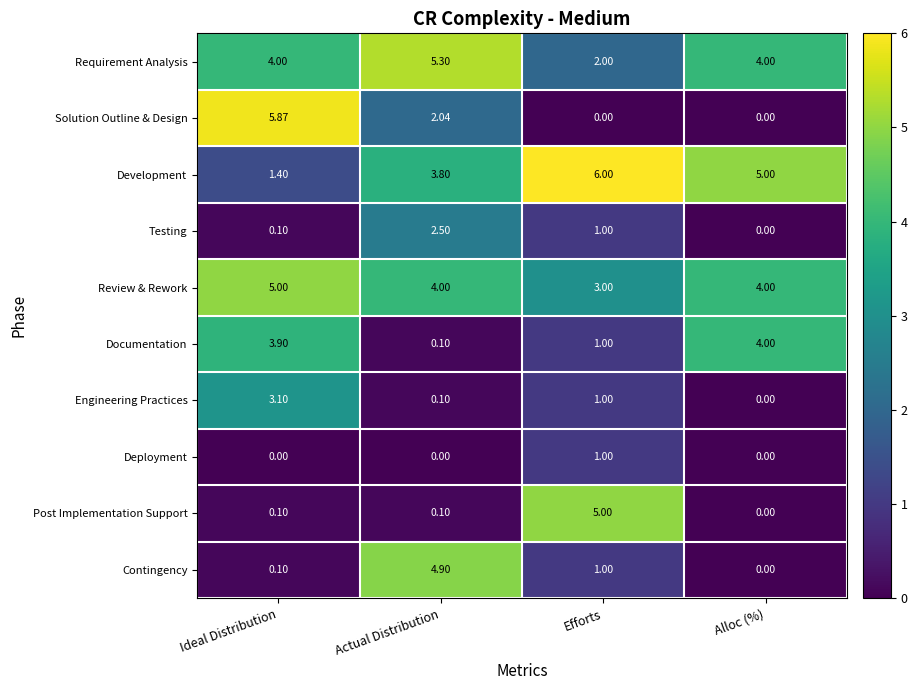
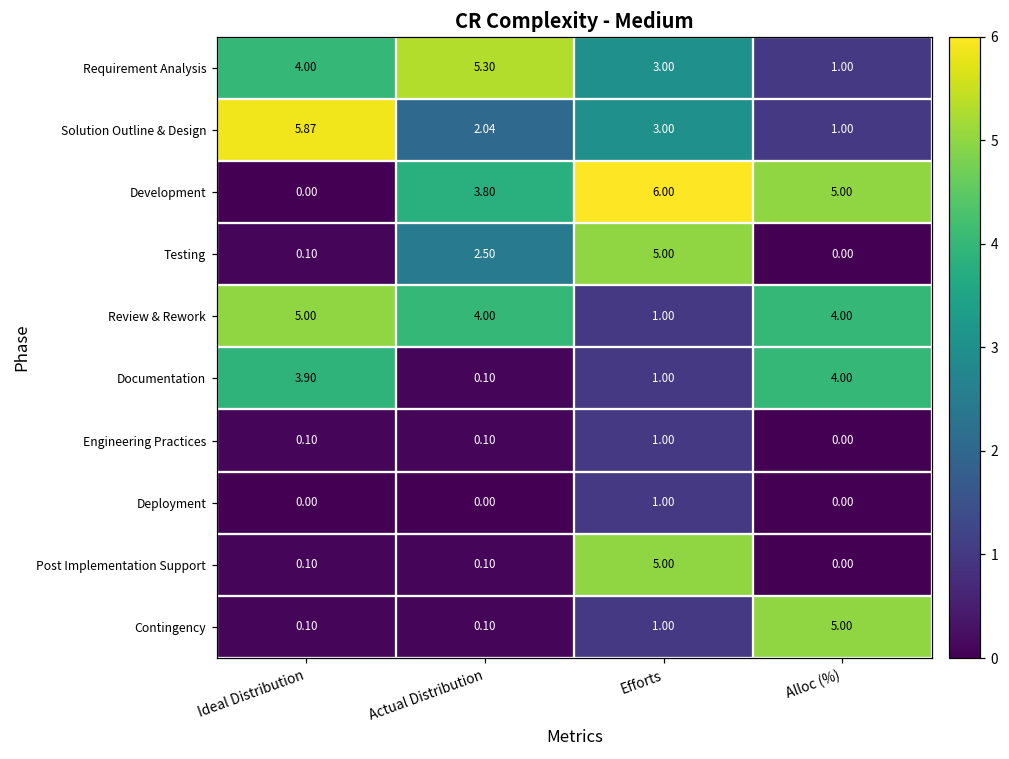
Requirement Analysis, Efforts: 2.00 -> 3.00
Requirement Analysis, Alloc (%): 4.00 -> 1.00
Solution Outline & Design, Efforts: 0.00 -> 3.00
Solution Outline & Design, Alloc (%): 0.00 -> 1.00
Development, Ideal Distribution: 1.40 -> 0.00
Testing, Efforts: 1.00 -> 5.00
Review & Rework, Efforts: 3.00 -> 1.00
Engineering Practices, Ideal Distribution: 3.10 -> 0.10
Contingency, Actual Distribution: 4.90 -> 0.10
Contingency, Alloc (%): 0.00 -> 5.00
